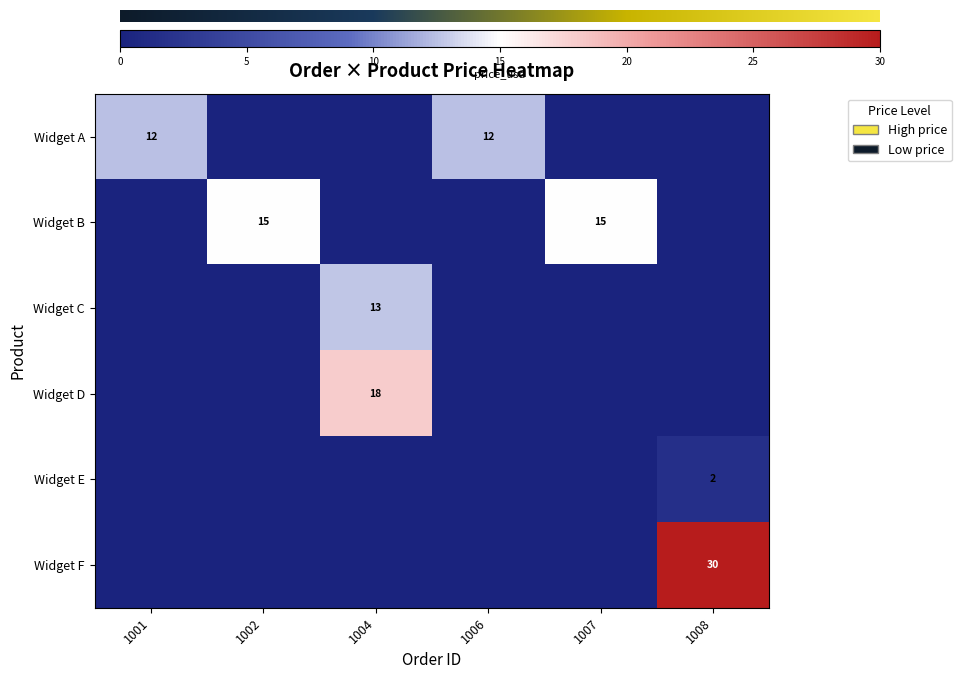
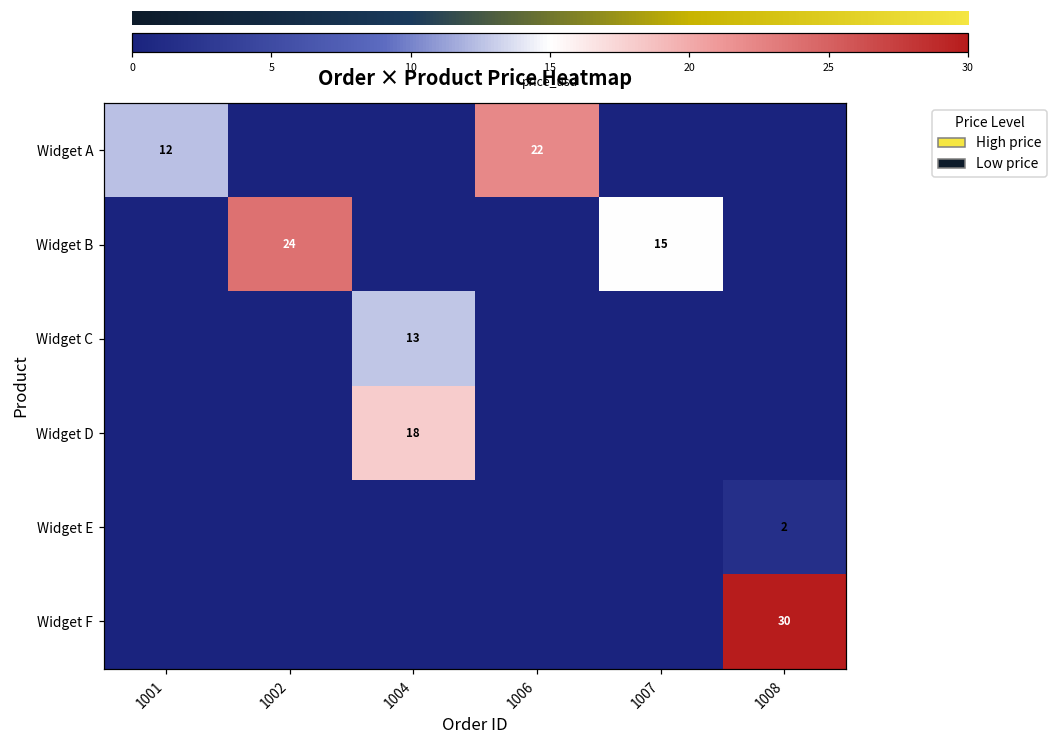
Widget A, 1006: 12 -> 22
Widget B, 1002: 15 -> 24
